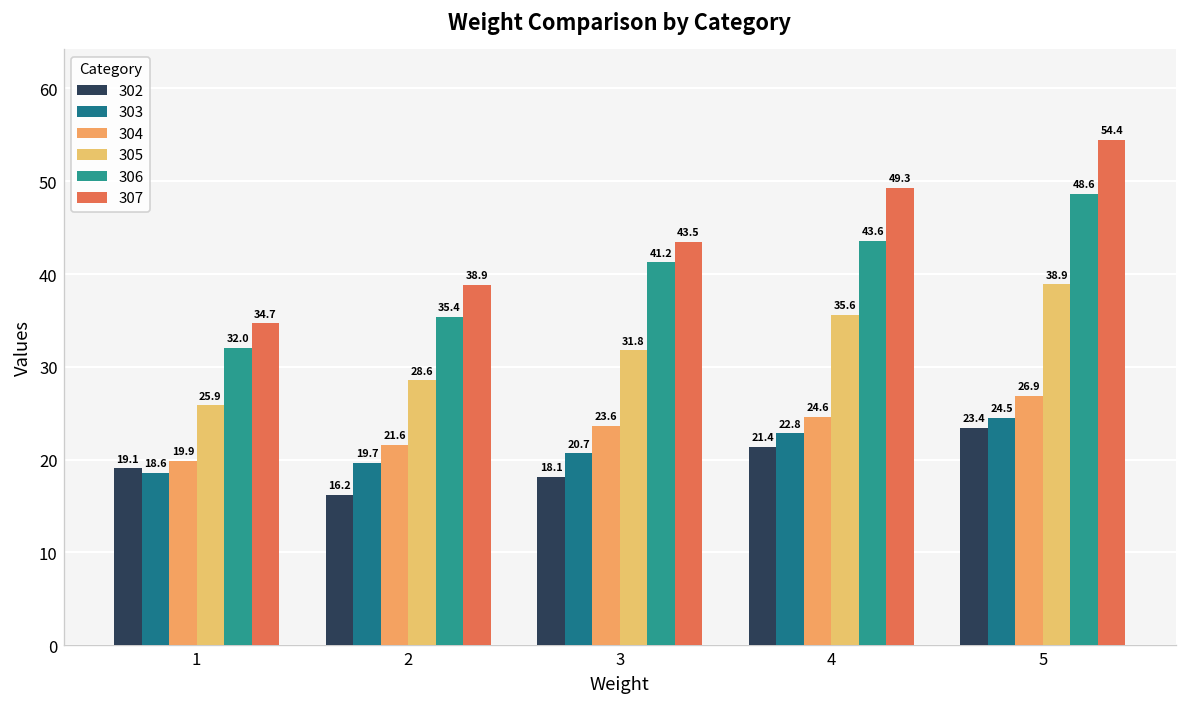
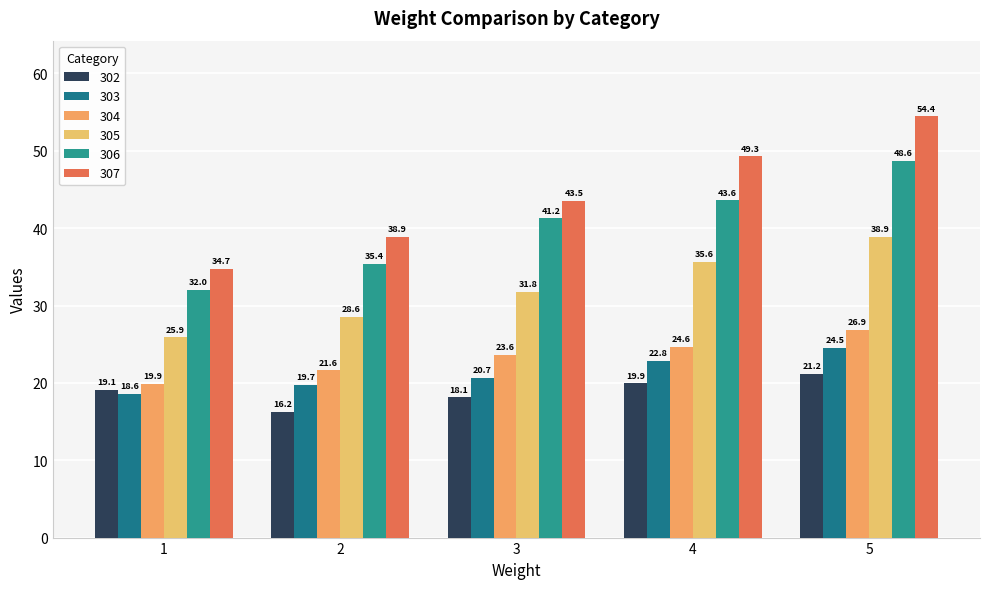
302, 4: 21.4 -> 19.9
302, 5: 23.4 -> 21.2
